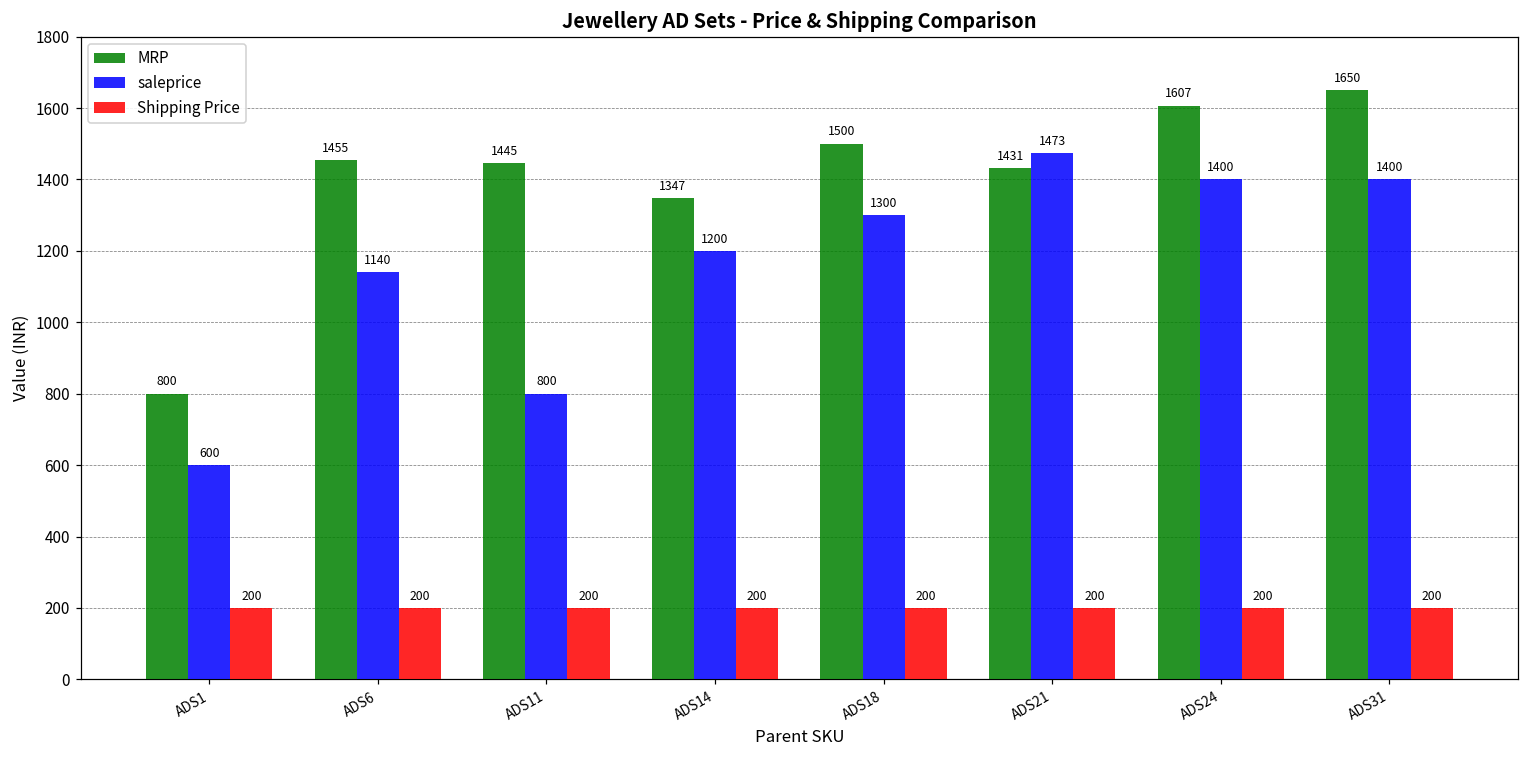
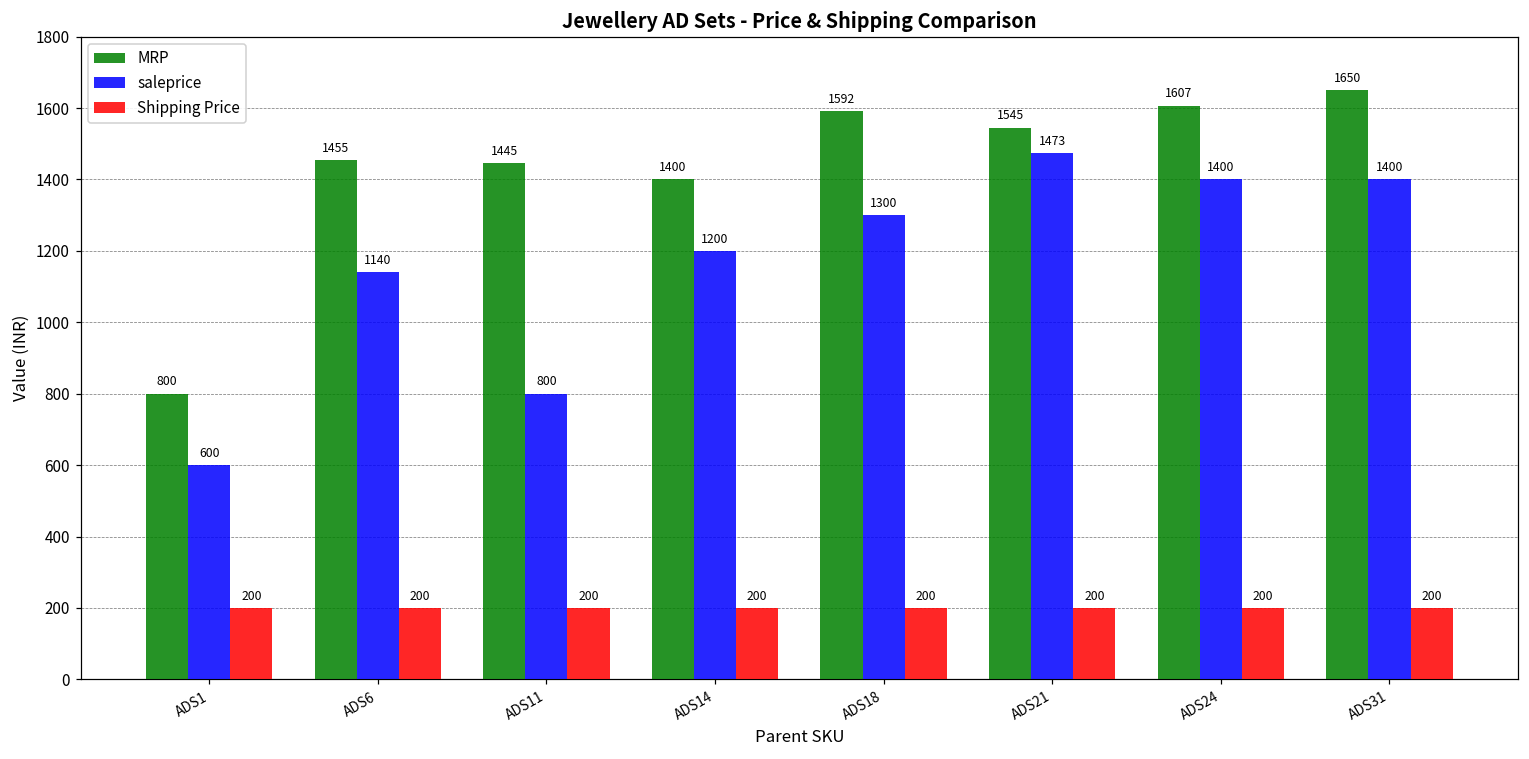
MRP, ADS14: 1347 -> 1400
MRP, ADS18: 1500 -> 1592
MRP, ADS21: 1431 -> 1545
